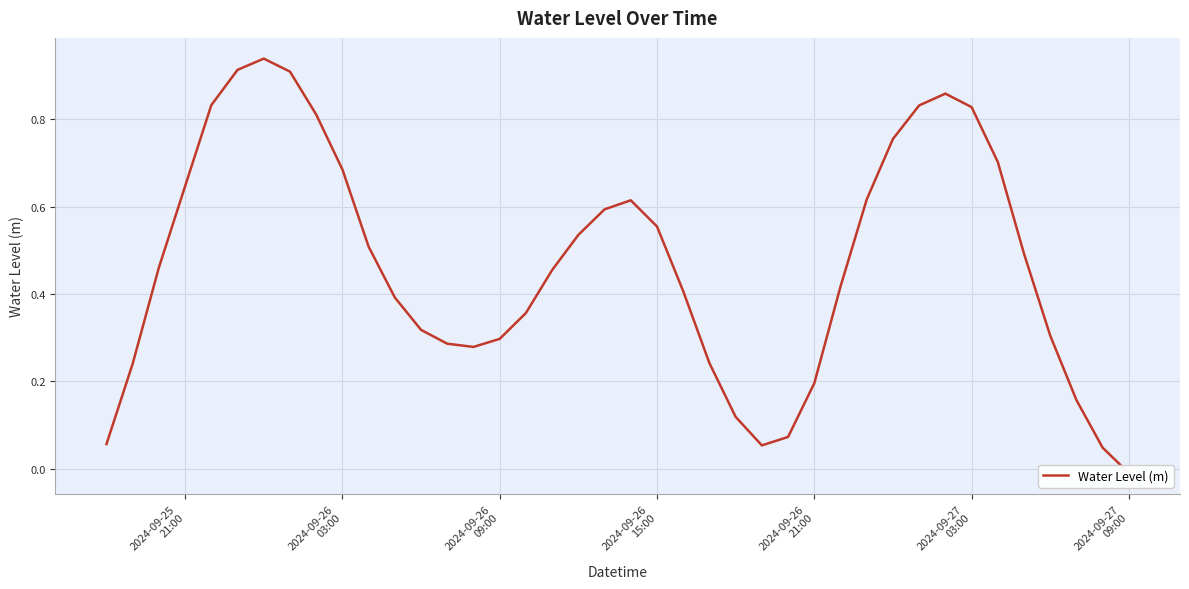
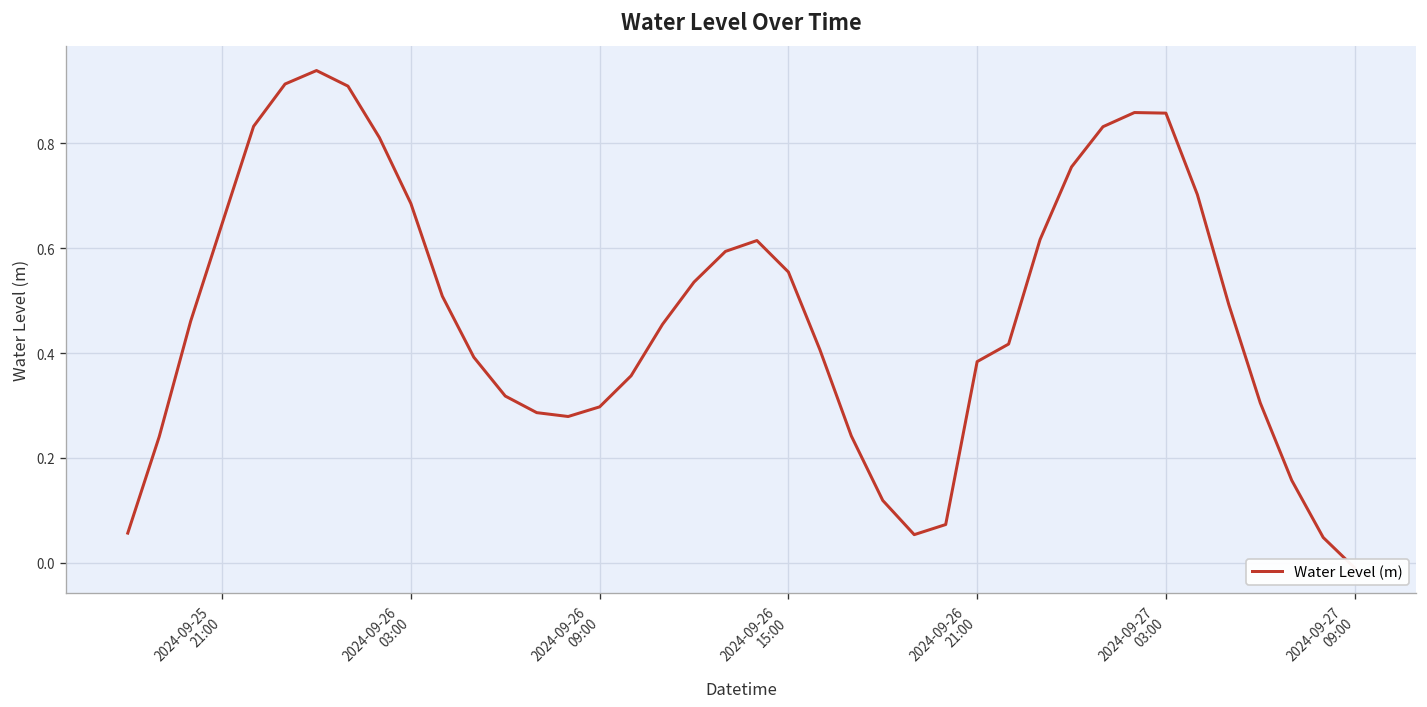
2024-09-26 21:00: 0.20 -> 0.38
2024-09-27 03:00: 0.83 -> 0.86
